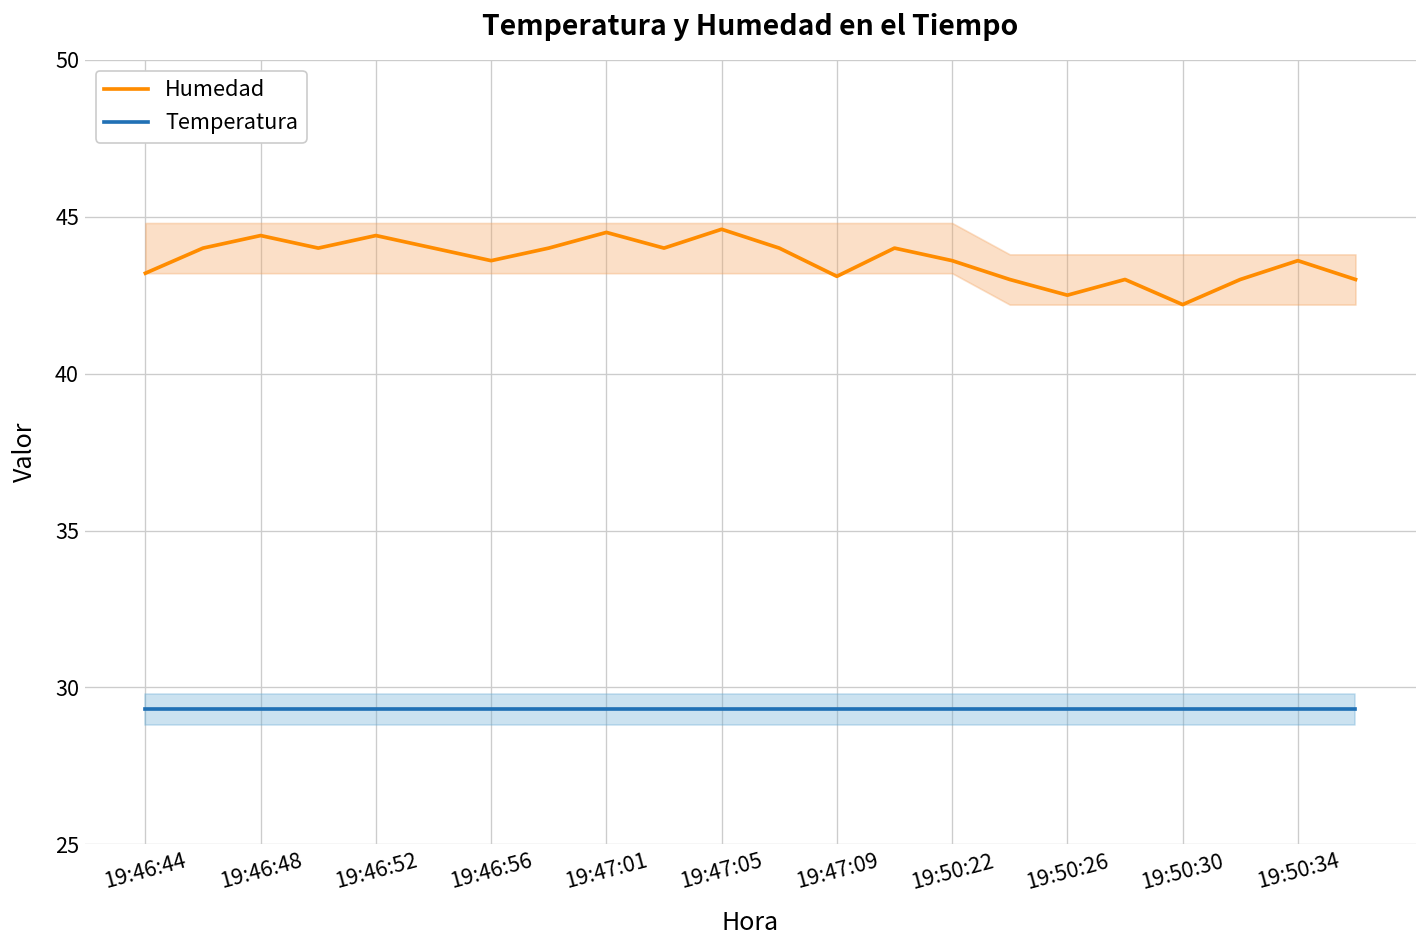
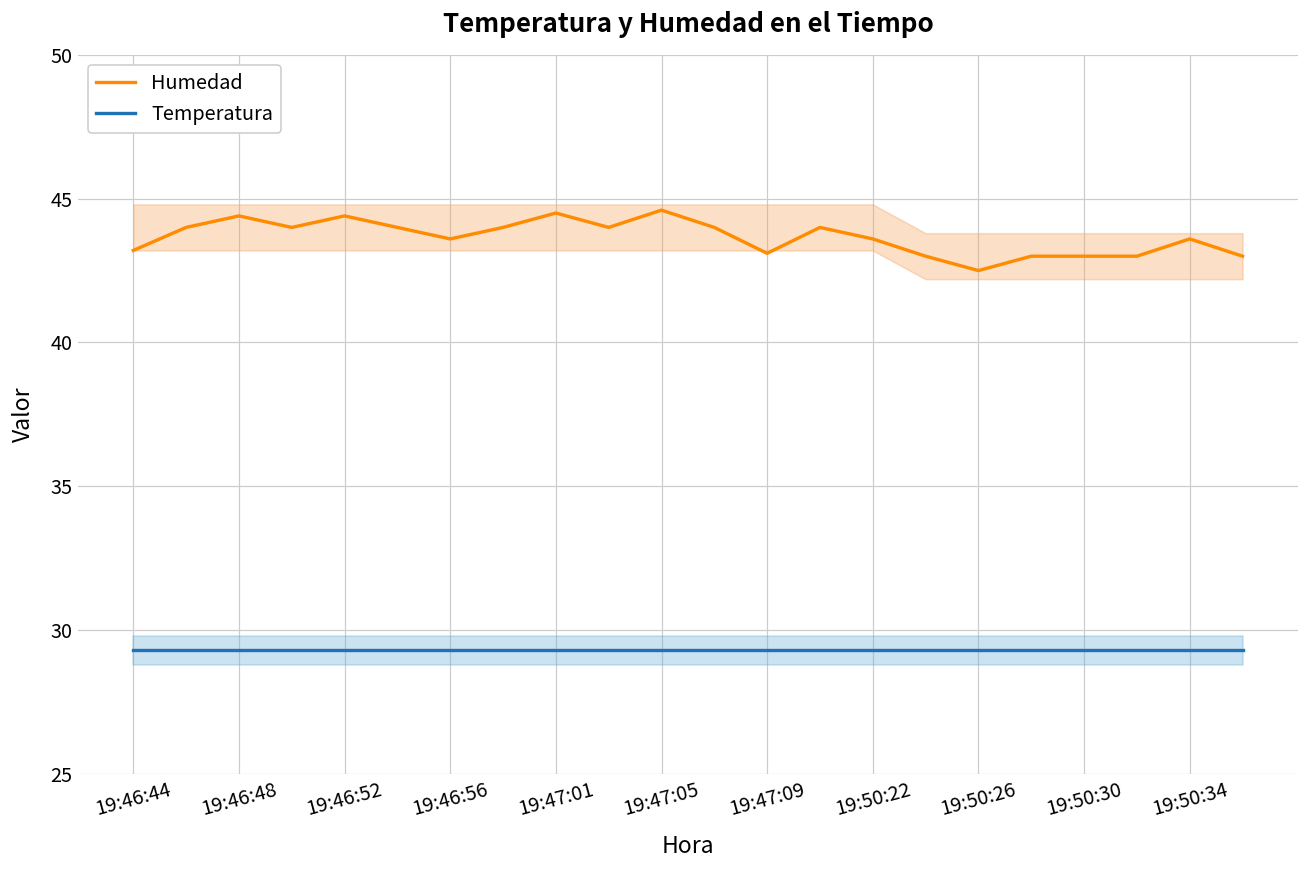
Humedad, 19:50:30: 42.2 -> 43.0
